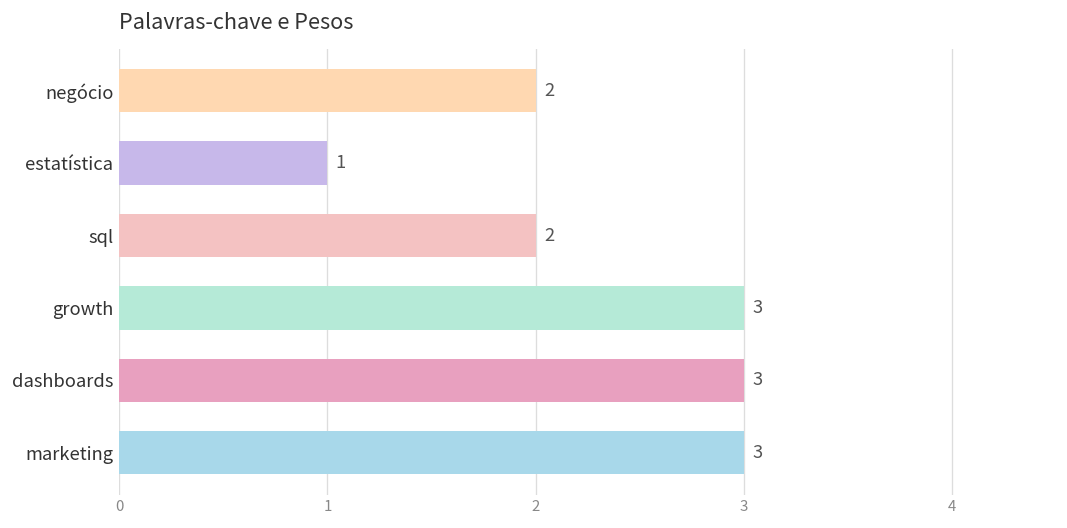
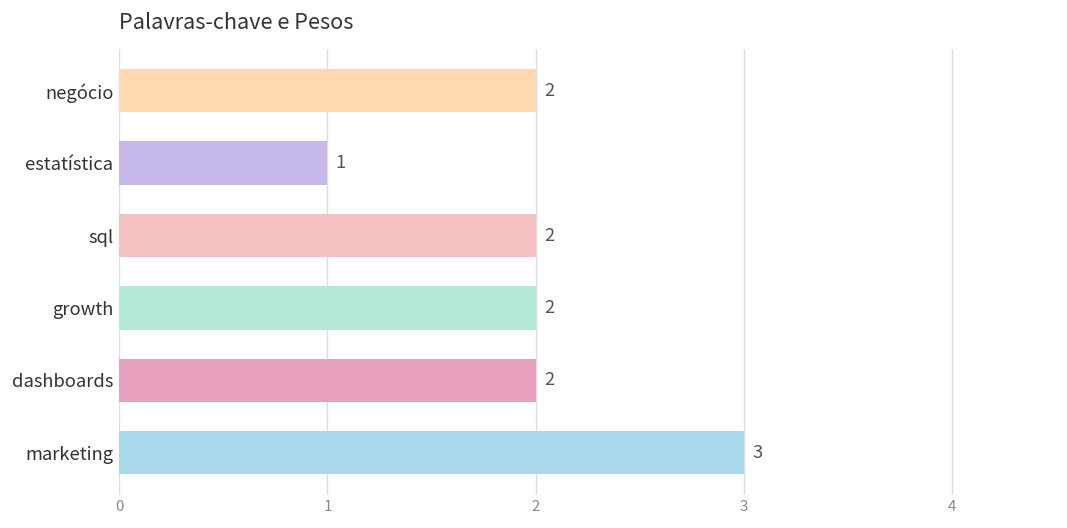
growth: 3 -> 2
dashboards: 3 -> 2
